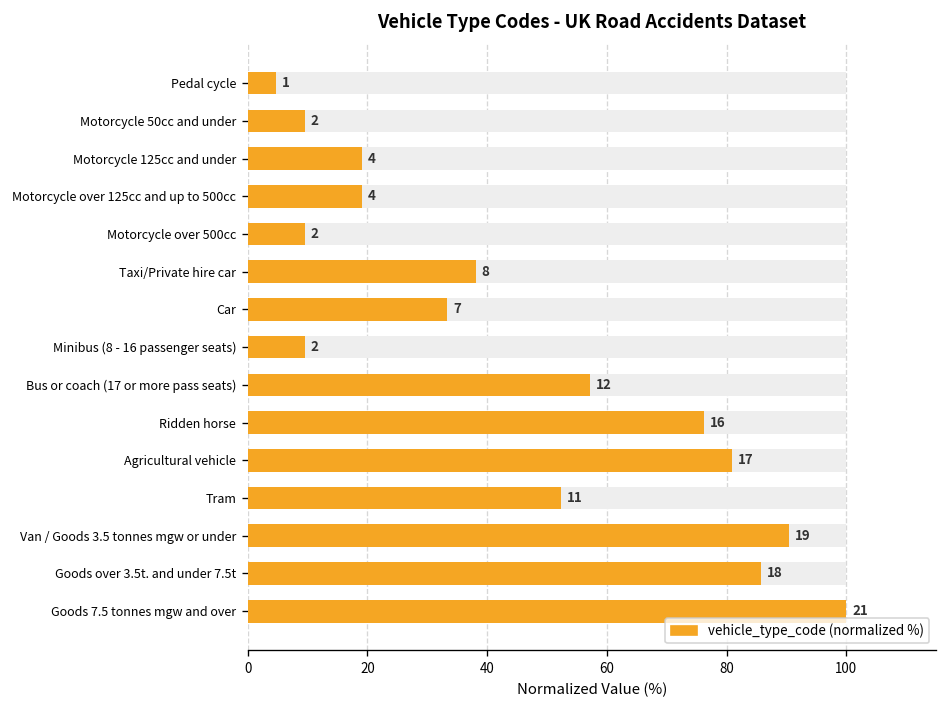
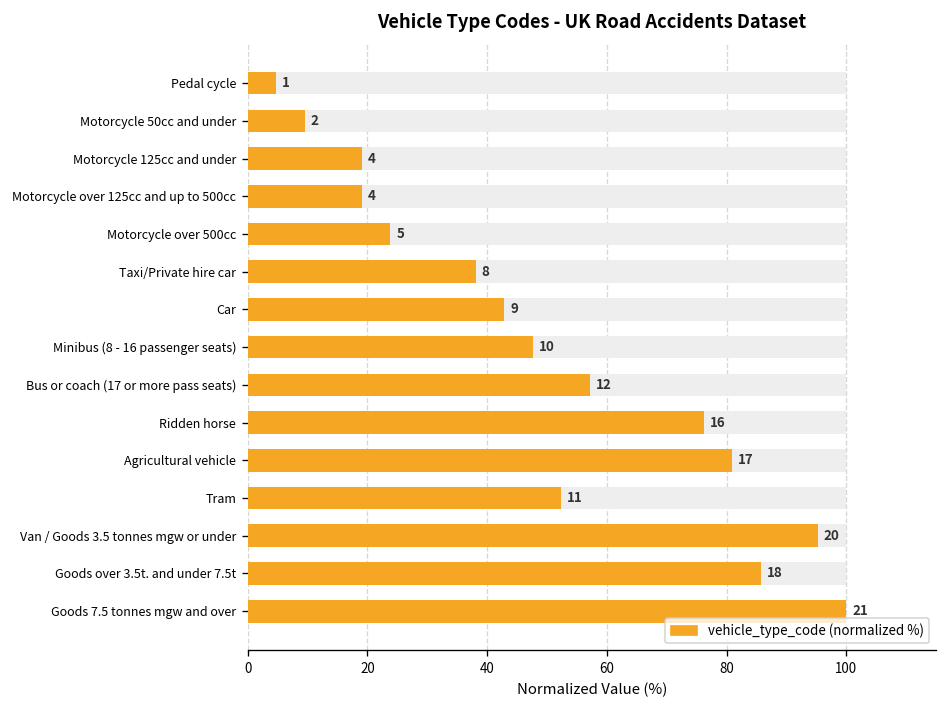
vehicle_type_code (normalized %), Motorcycle over 500cc: 2 -> 5
vehicle_type_code (normalized %), Car: 7 -> 9
vehicle_type_code (normalized %), Minibus (8 - 16 passenger seats): 2 -> 10
vehicle_type_code (normalized %), Van / Goods 3.5 tonnes mgw or under: 19 -> 20
